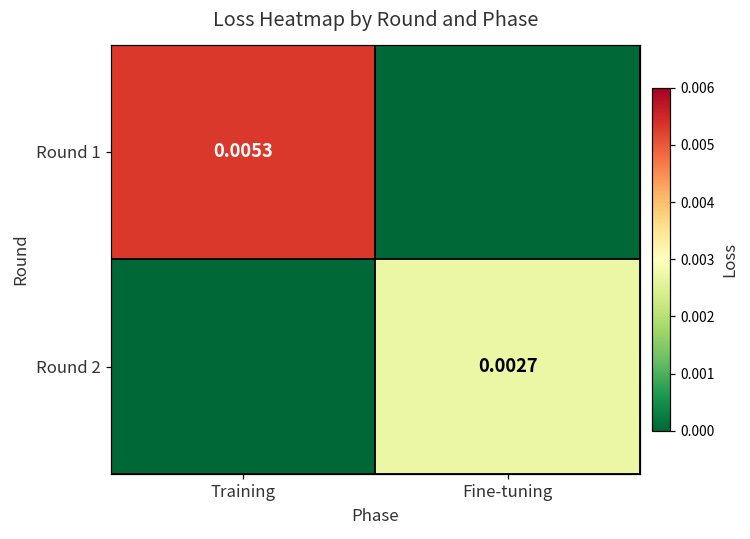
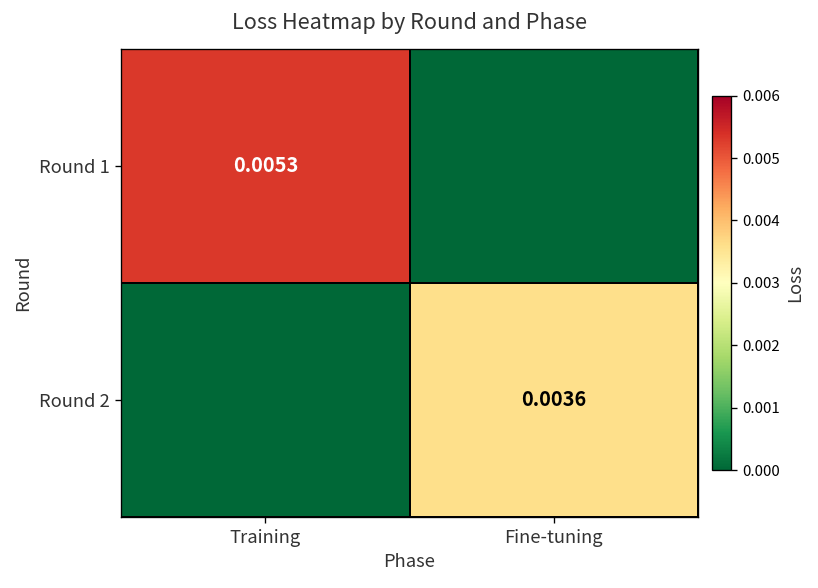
Round 2, Fine-tuning: 0.0027 -> 0.0036
